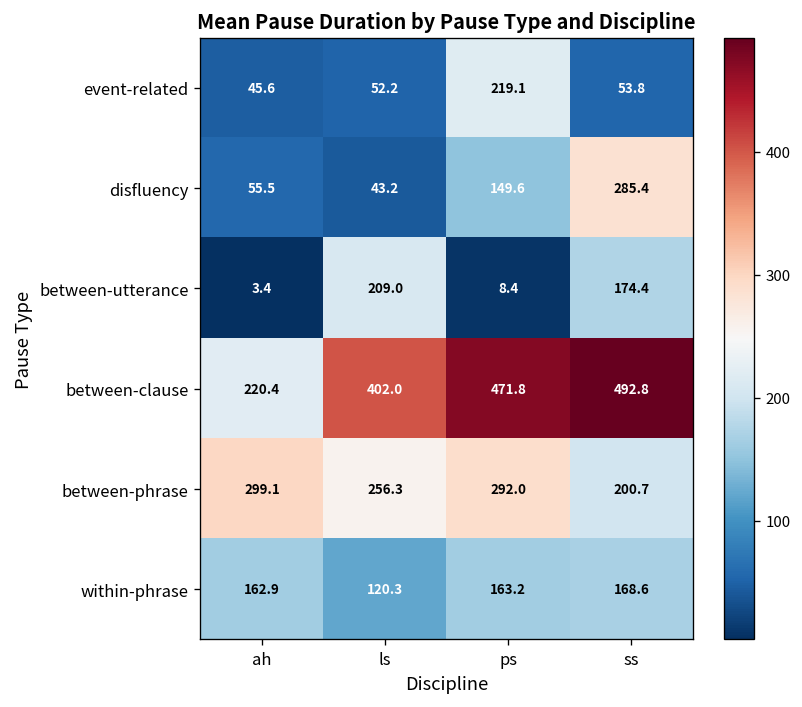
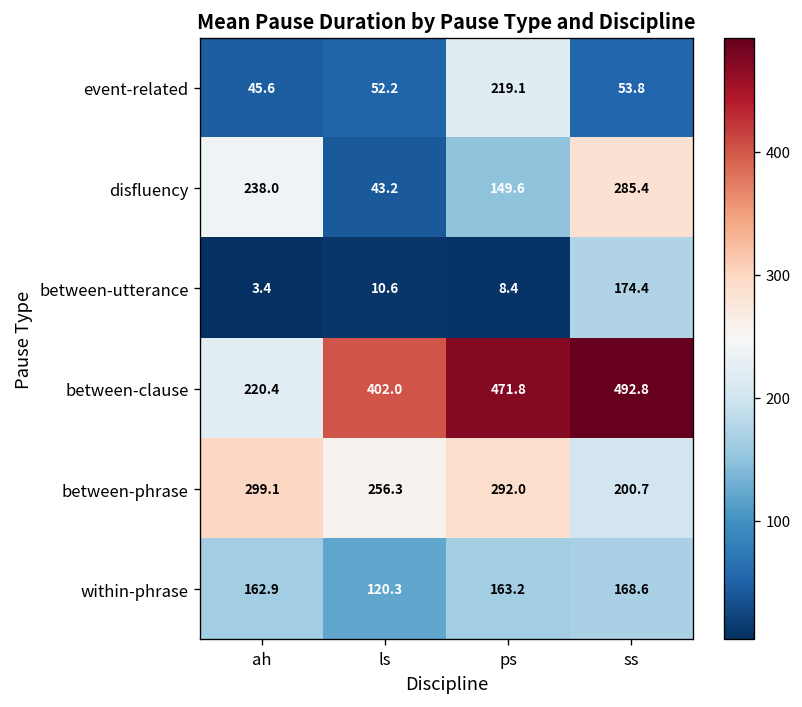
disfluency, ah: 55.5 -> 238.0
between-utterance, ls: 209.0 -> 10.6
